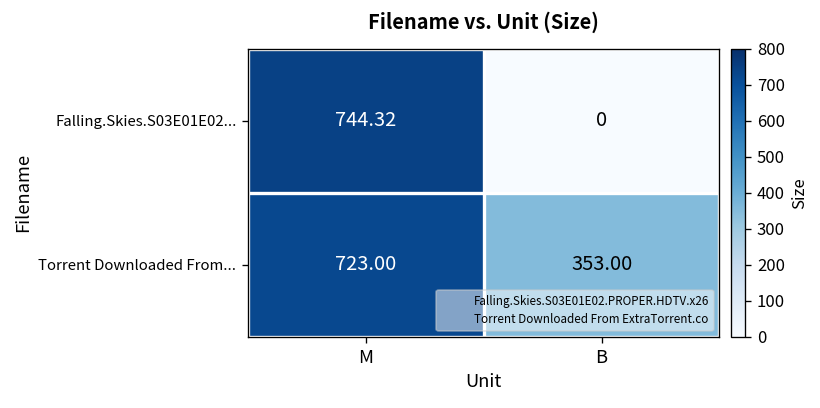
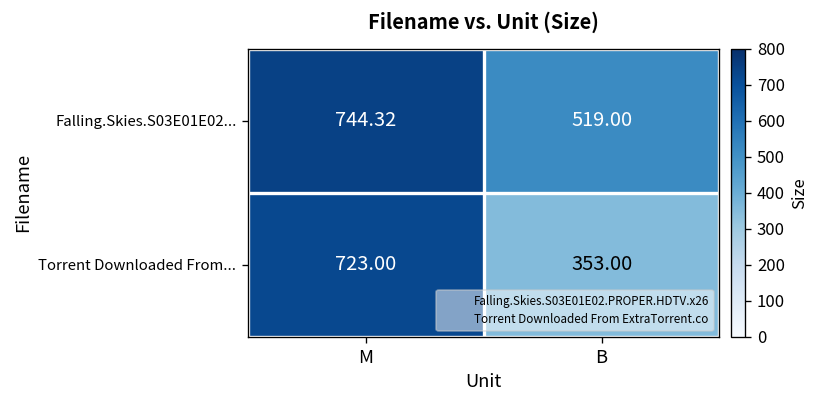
Falling.Skies.S03E01E02..., B: 0 -> 519.00
